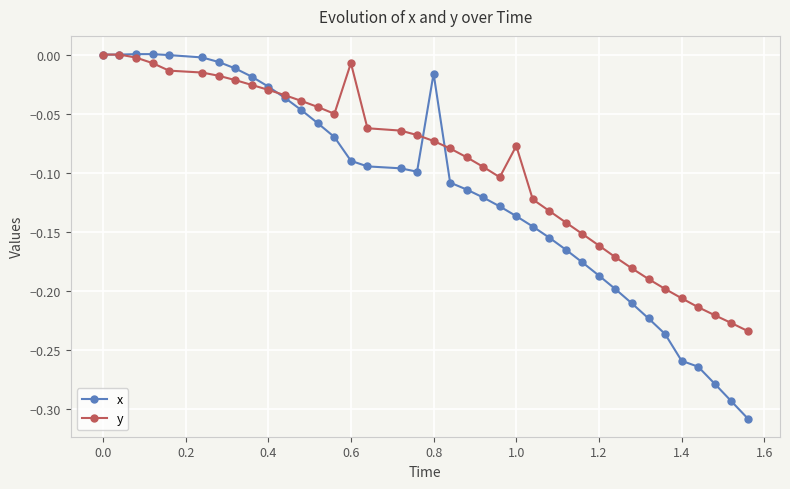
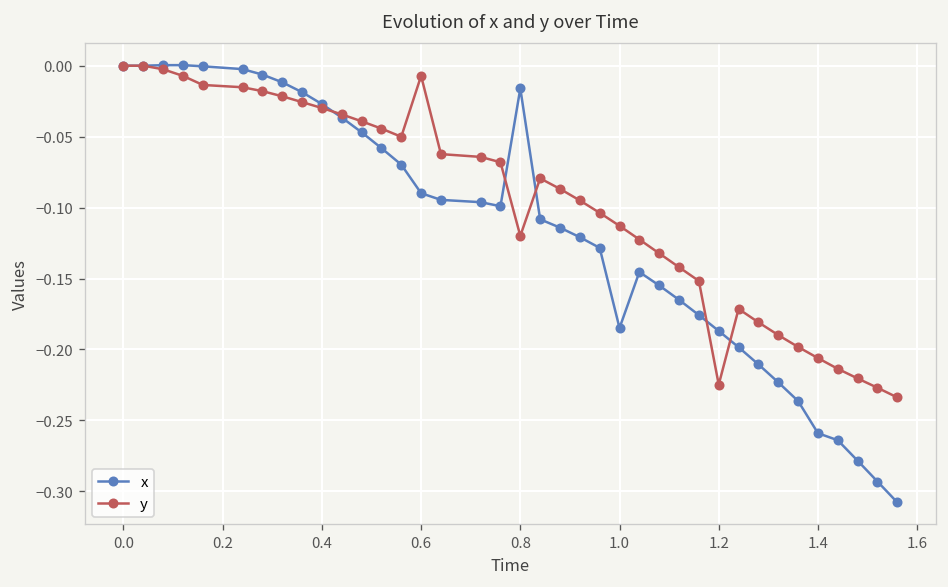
y, 0.8: -0.073 -> -0.120
x, 1.0: -0.137 -> -0.185
y, 1.0: -0.077 -> -0.113
y, 1.2: -0.162 -> -0.225
